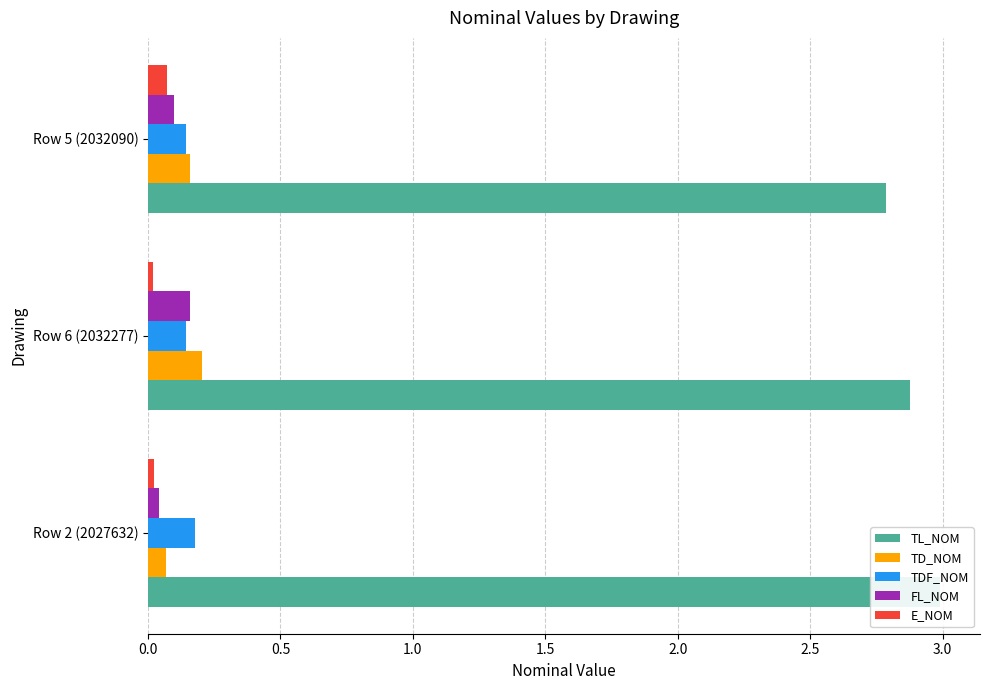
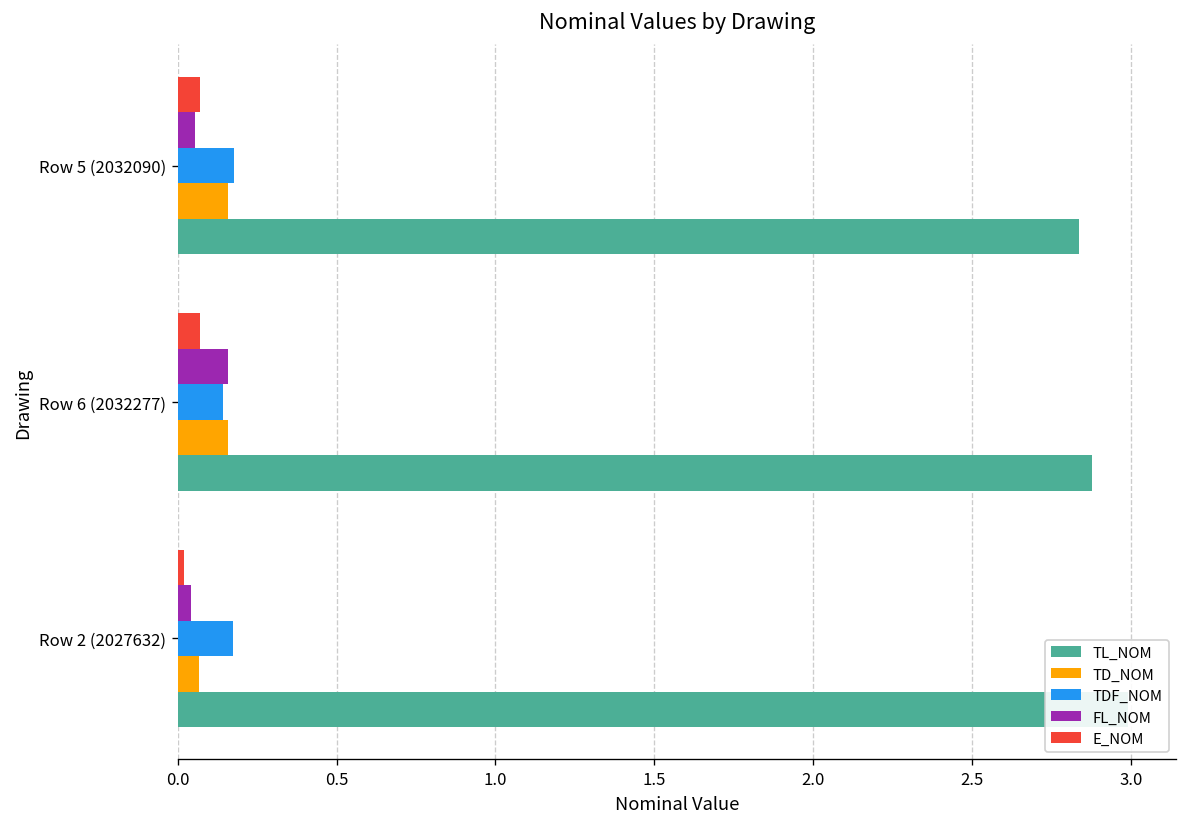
FL_NOM, Row 5 (2032090): 0.10 -> 0.05
TDF_NOM, Row 5 (2032090): 0.14 -> 0.18
TL_NOM, Row 5 (2032090): 2.79 -> 2.84
E_NOM, Row 6 (2032277): 0.02 -> 0.07
TD_NOM, Row 6 (2032277): 0.20 -> 0.16
